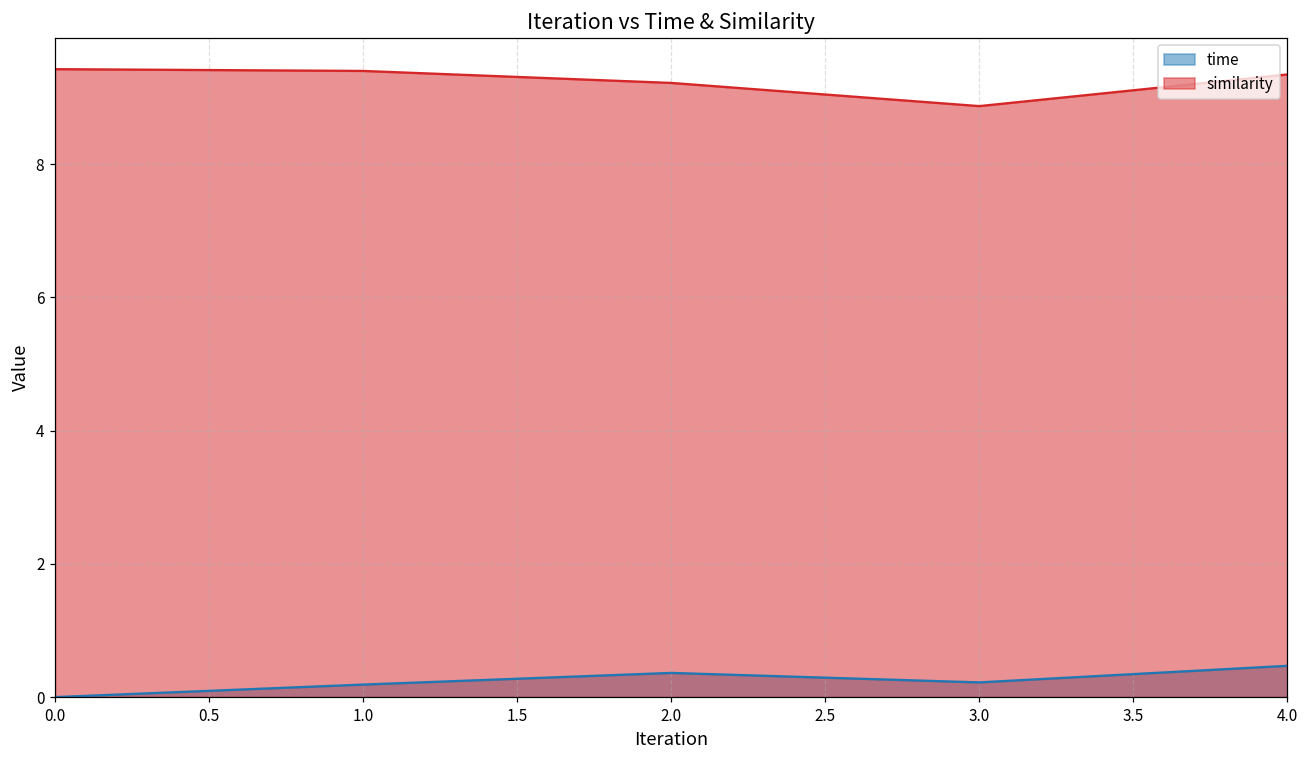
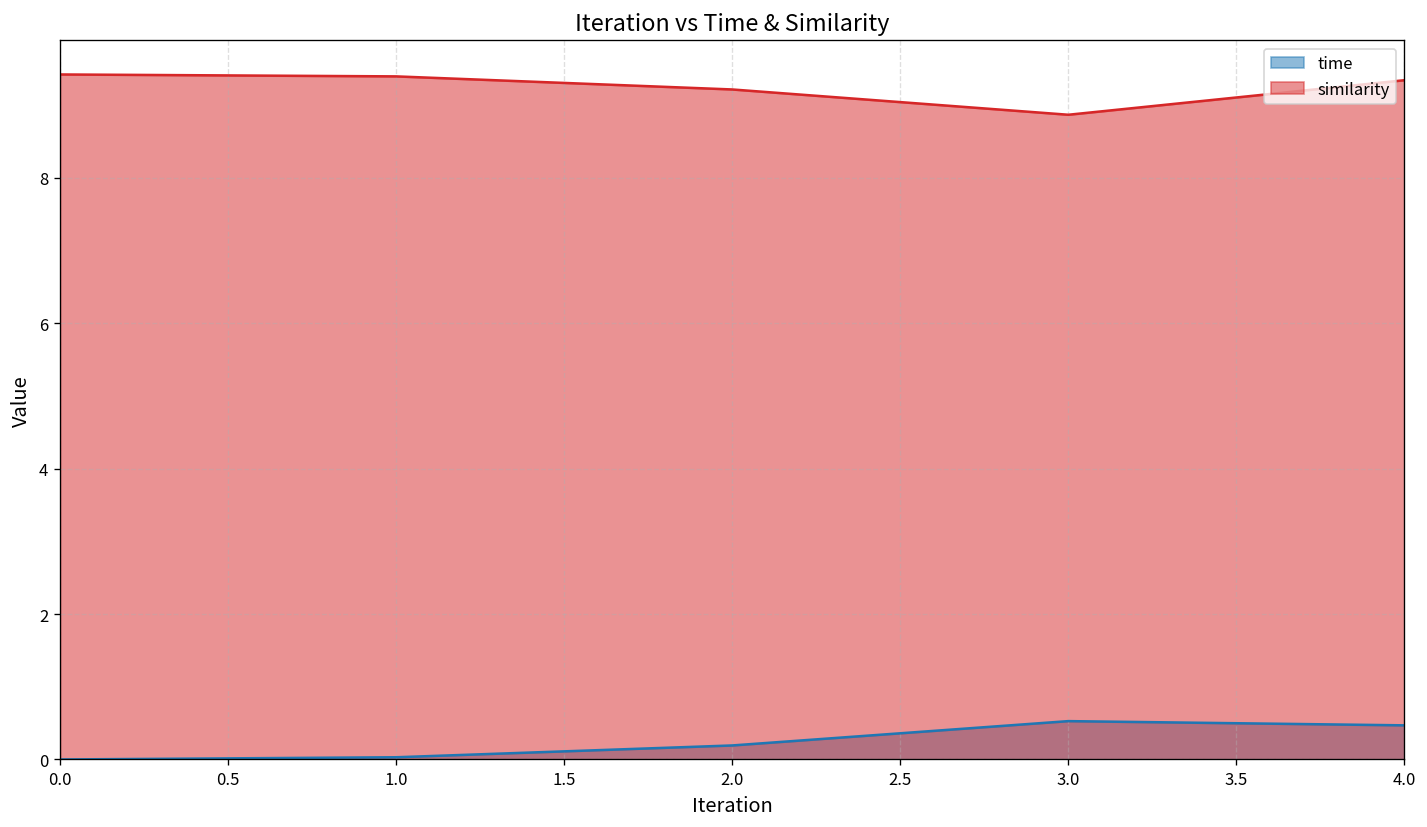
time, 1.0: 0.2 -> 0.0
time, 2.0: 0.4 -> 0.2
time, 3.0: 0.2 -> 0.5
